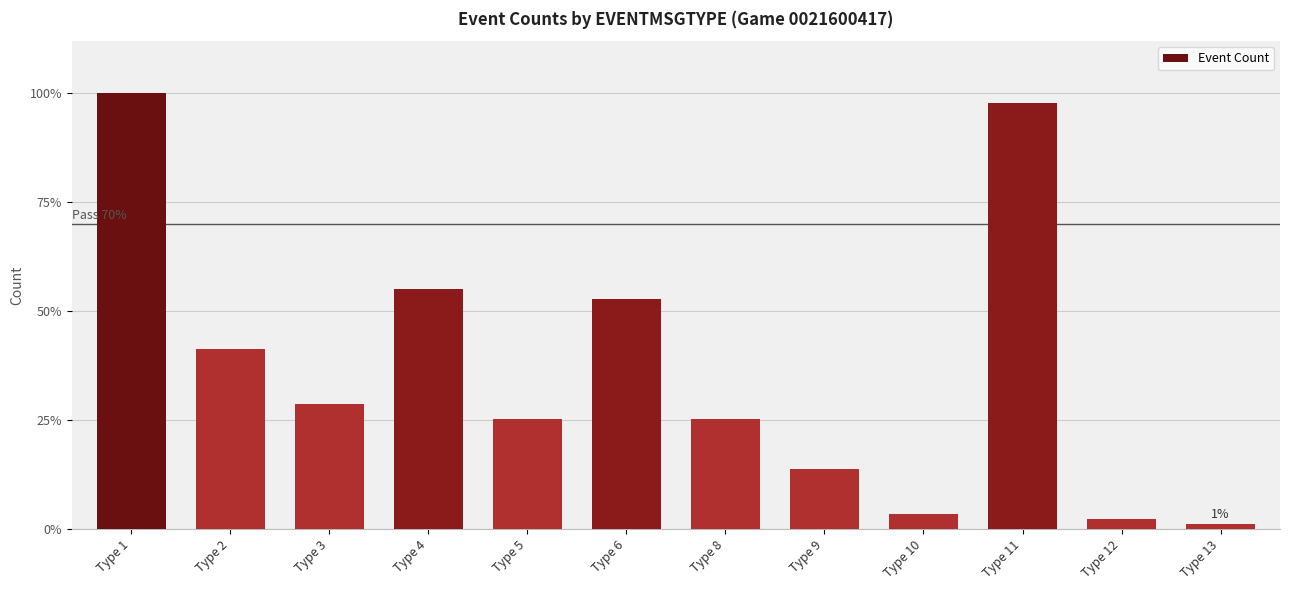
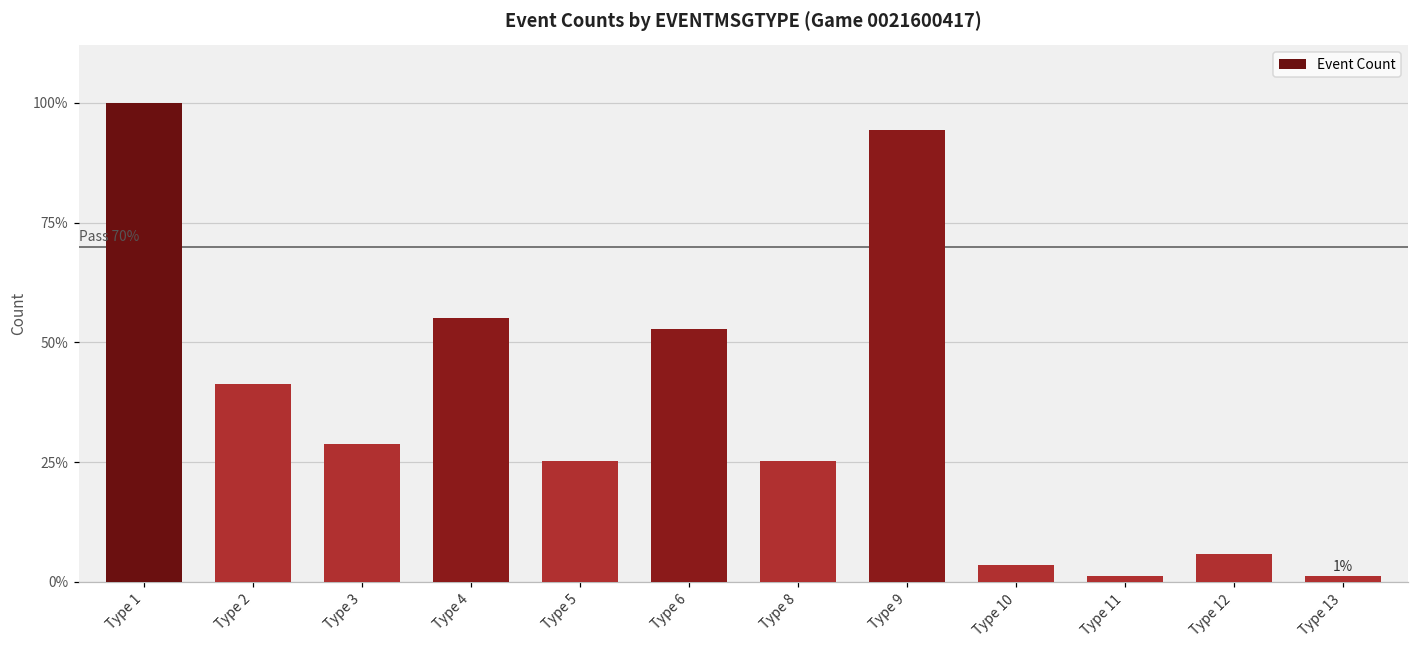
Type 9: 14% -> 94%
Type 11: 98% -> 1%
Type 12: 2% -> 6%
